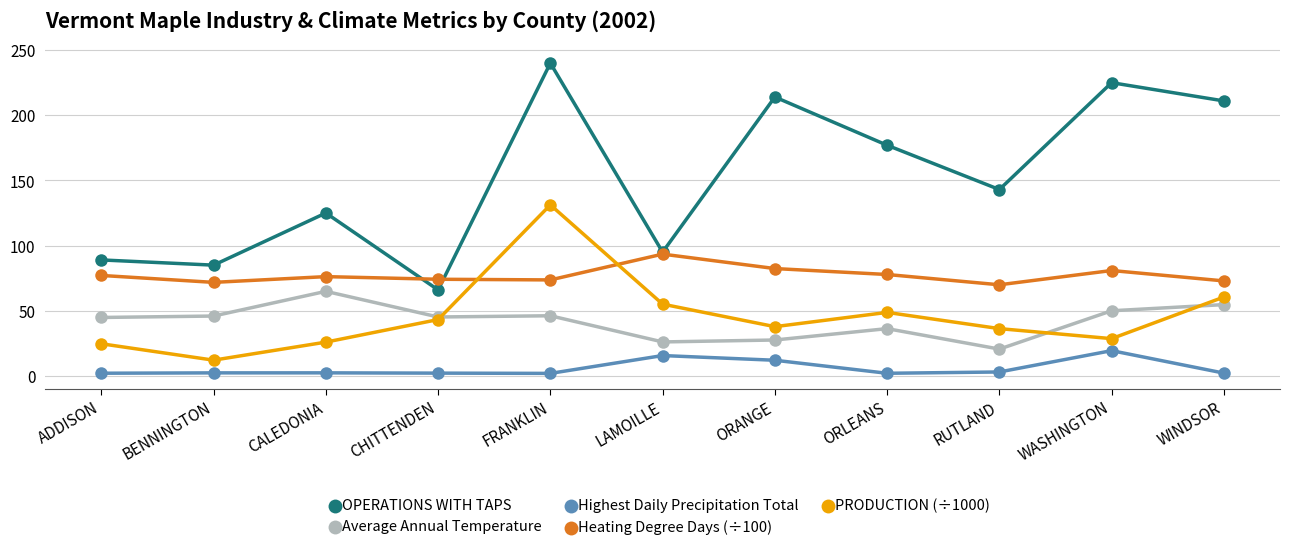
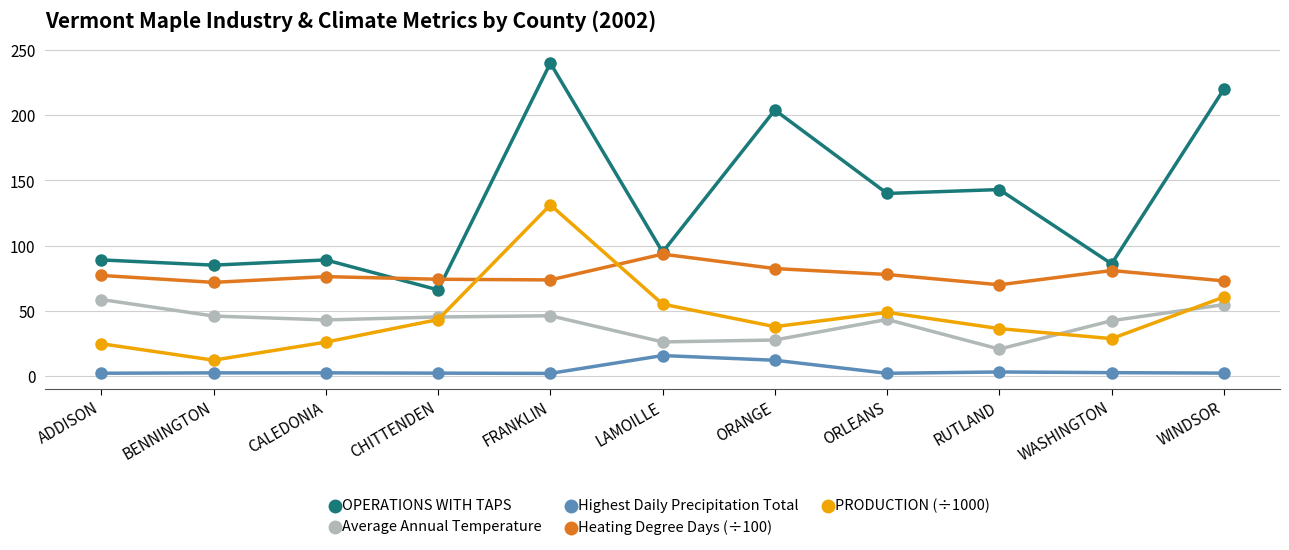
Average Annual Temperature, ADDISON: 45 -> 59
OPERATIONS WITH TAPS, CALEDONIA: 125 -> 89
Average Annual Temperature, CALEDONIA: 65 -> 43
OPERATIONS WITH TAPS, ORANGE: 214 -> 204
OPERATIONS WITH TAPS, ORLEANS: 177 -> 140
Average Annual Temperature, ORLEANS: 36 -> 43
OPERATIONS WITH TAPS, WASHINGTON: 225 -> 86
Average Annual Temperature, WASHINGTON: 50 -> 42
Highest Daily Precipitation Total, WASHINGTON: 19 -> 3
OPERATIONS WITH TAPS, WINDSOR: 211 -> 220
